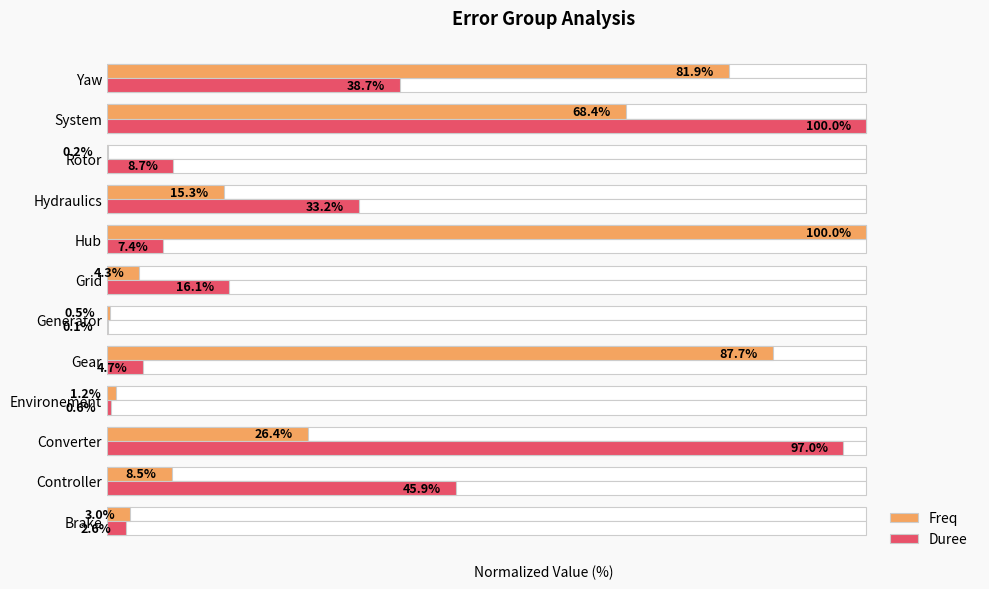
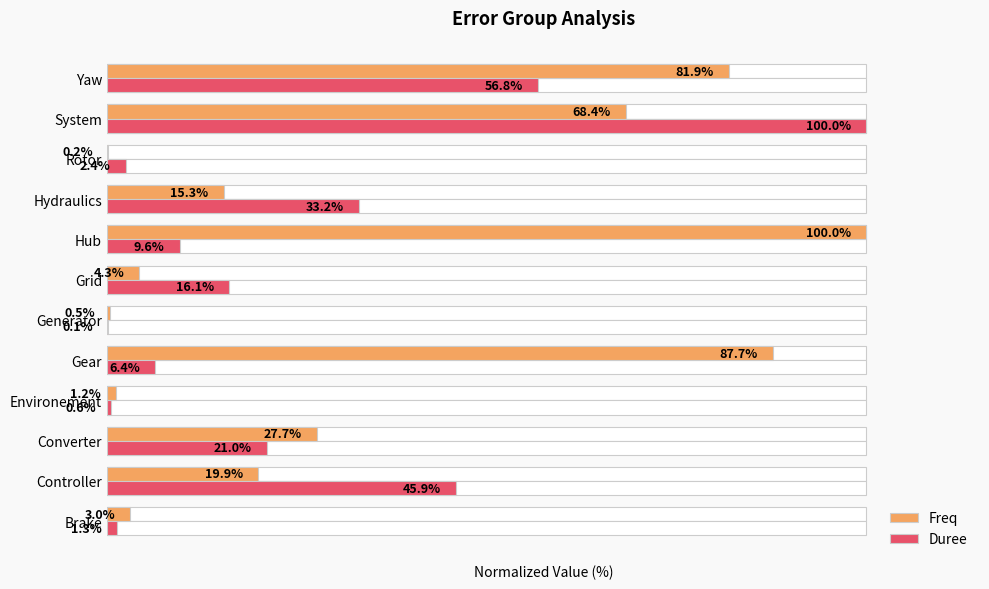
Duree, Yaw: 38.7% -> 56.8%
Duree, Rotor: 8.7% -> 2.4%
Duree, Hub: 7.4% -> 9.6%
Duree, Gear: 4.7% -> 6.4%
Freq, Converter: 26.4% -> 27.7%
Duree, Converter: 97.0% -> 21.0%
Freq, Controller: 8.5% -> 19.9%
Duree, Brake: 2.6% -> 1.3%
